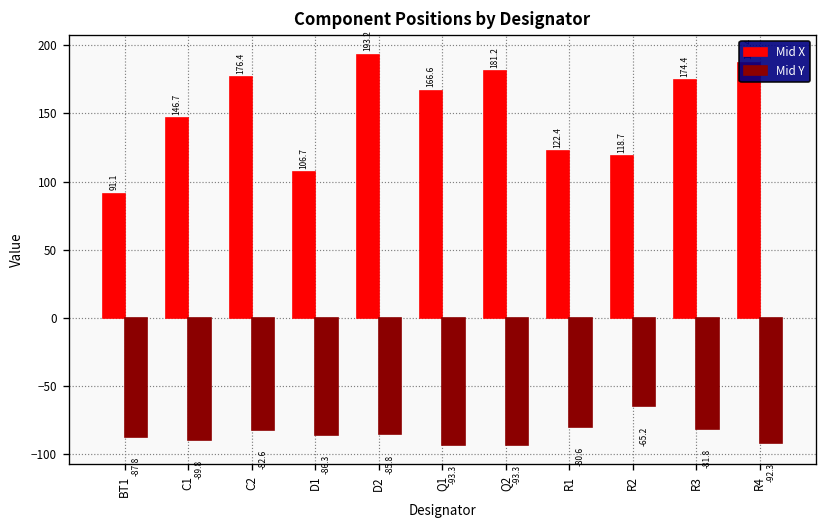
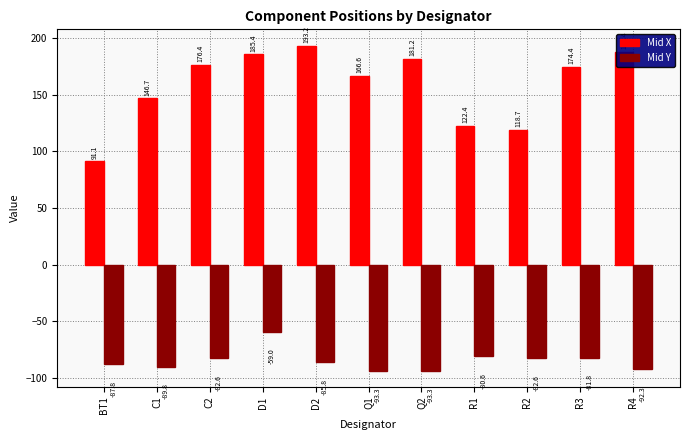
Mid X, D1: 106.7 -> 185.4
Mid Y, D1: -86.3 -> -59.0
Mid Y, R2: -65.2 -> -82.6
